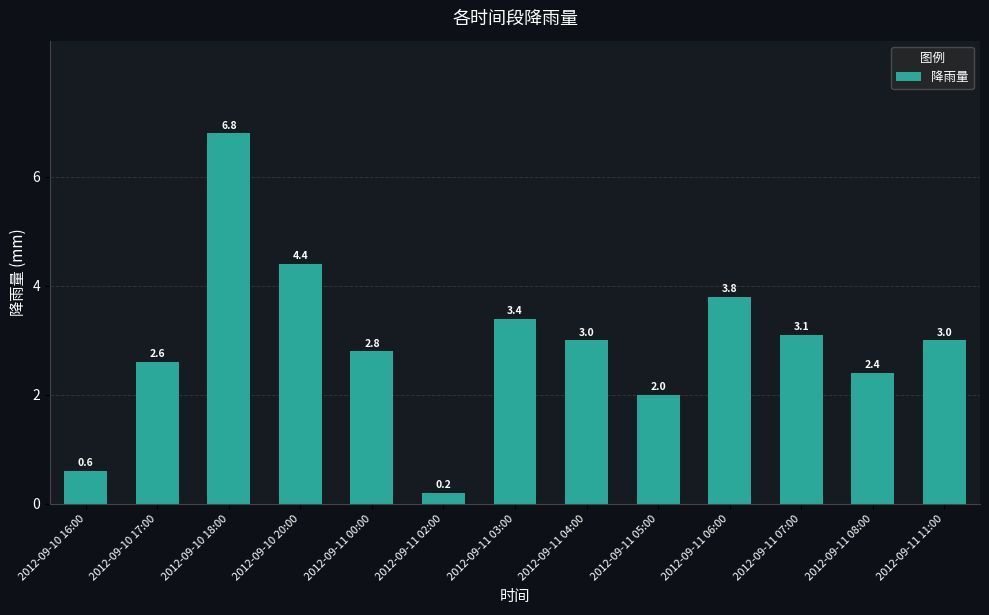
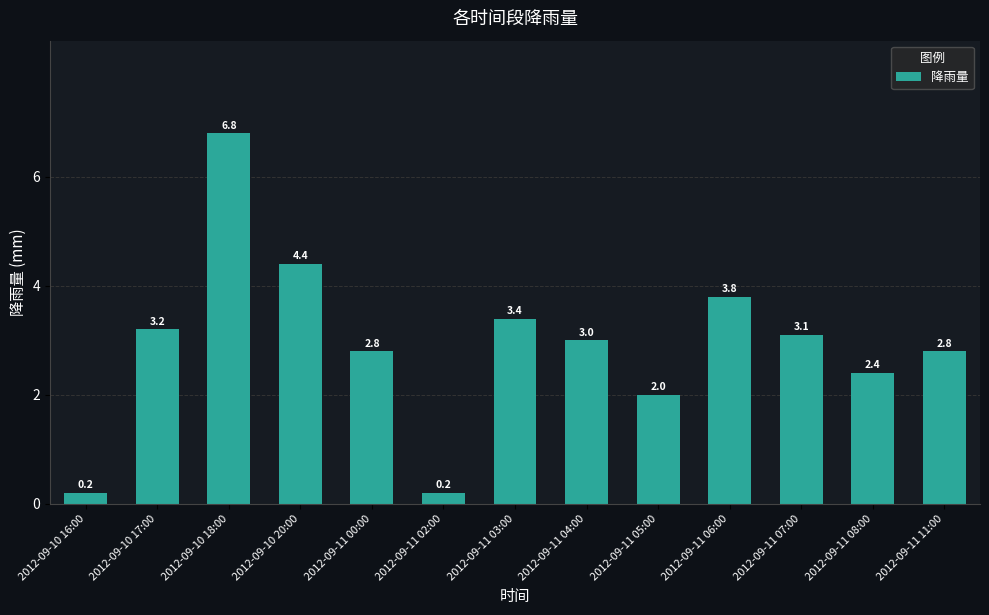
2012-09-10 16:00: 0.6 -> 0.2
2012-09-10 17:00: 2.6 -> 3.2
2012-09-11 11:00: 3.0 -> 2.8
